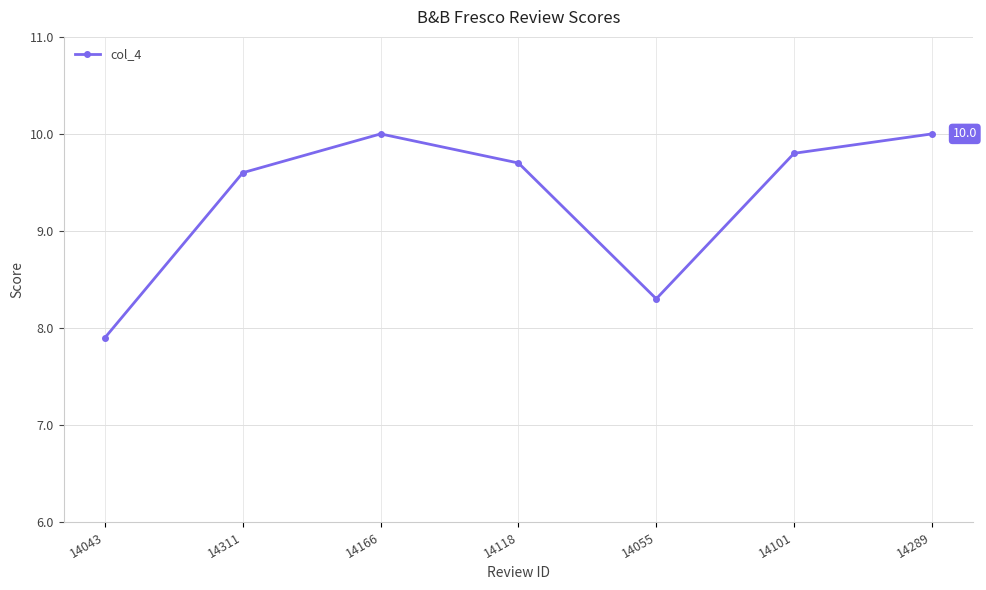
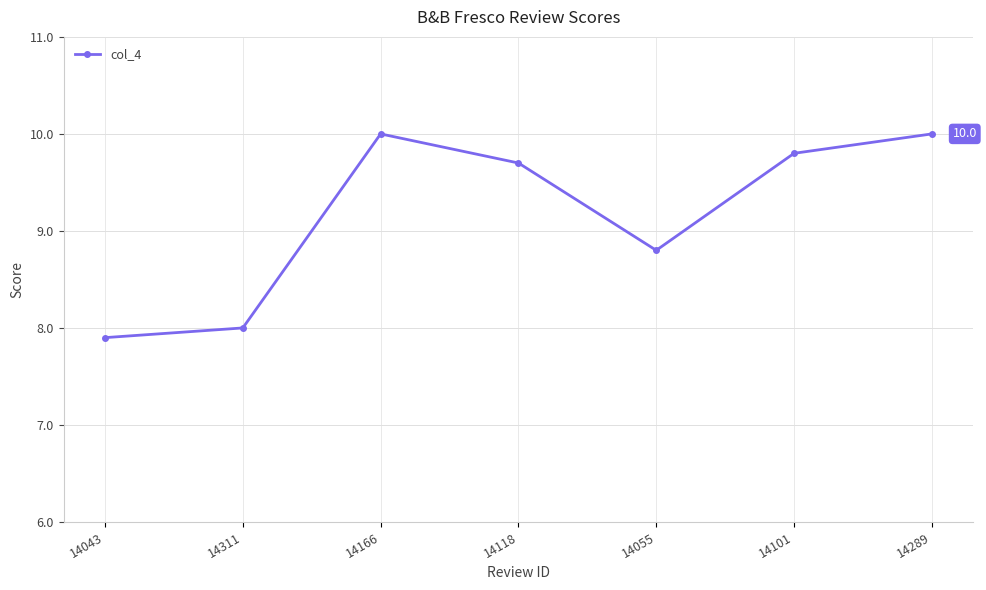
14311: 9.6 -> 8.0
14055: 8.3 -> 8.8
